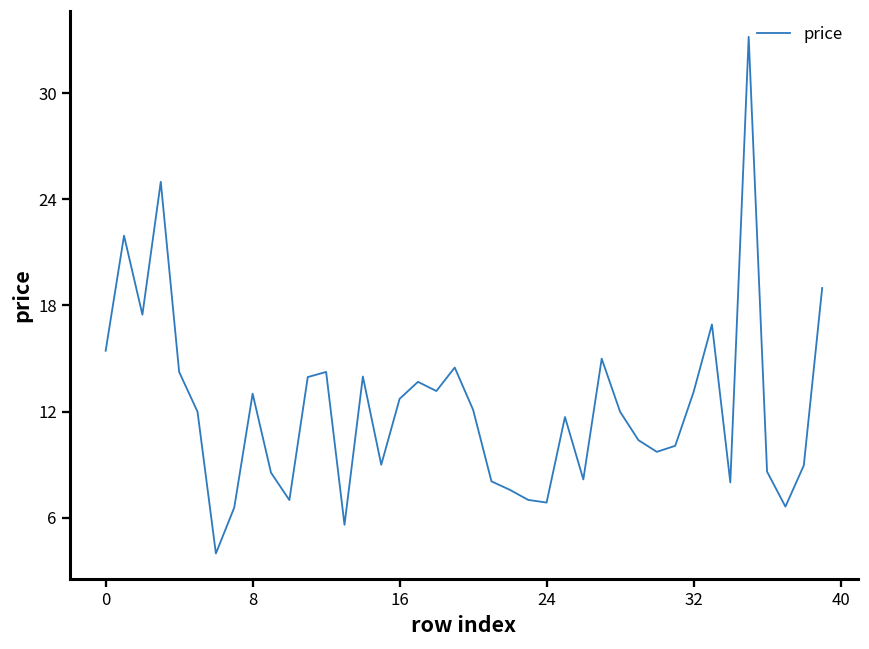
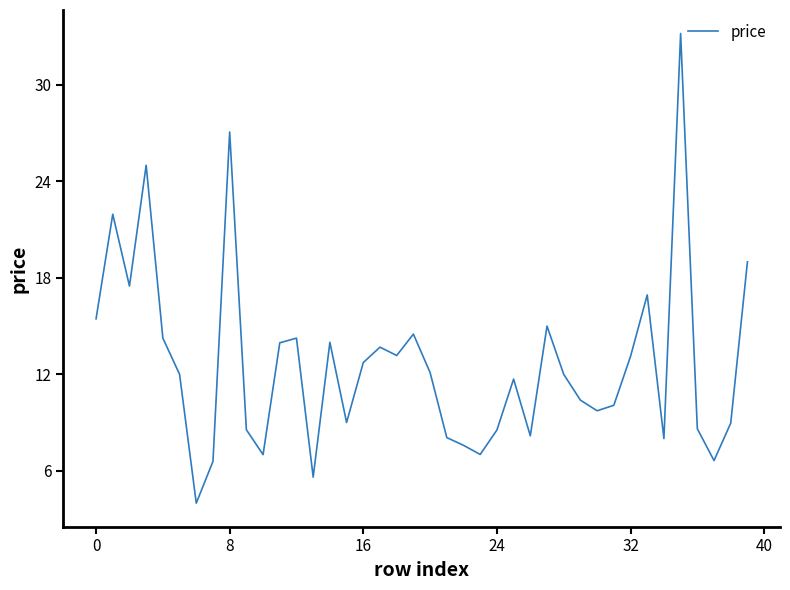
8: 13.0 -> 27.1
24: 6.9 -> 8.5
